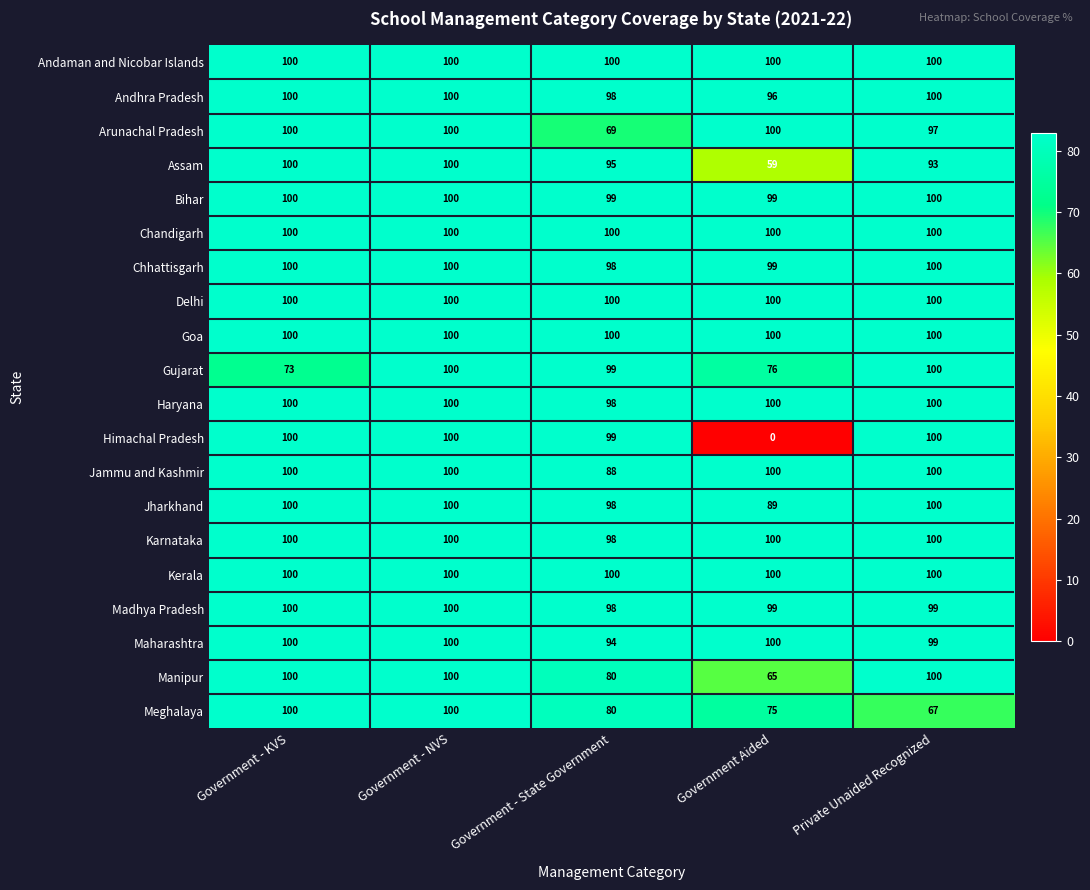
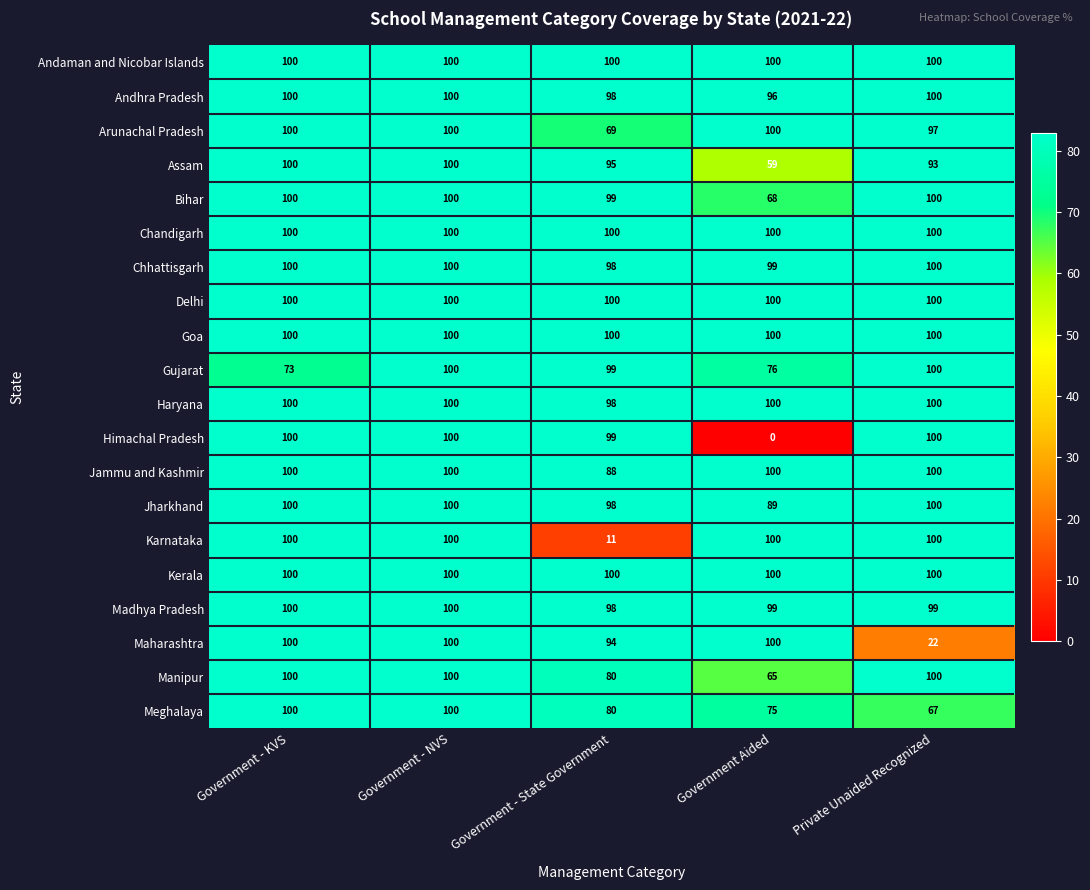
Bihar, Government Aided: 99 -> 68
Karnataka, Government - State Government: 98 -> 11
Maharashtra, Private Unaided Recognized: 99 -> 22
